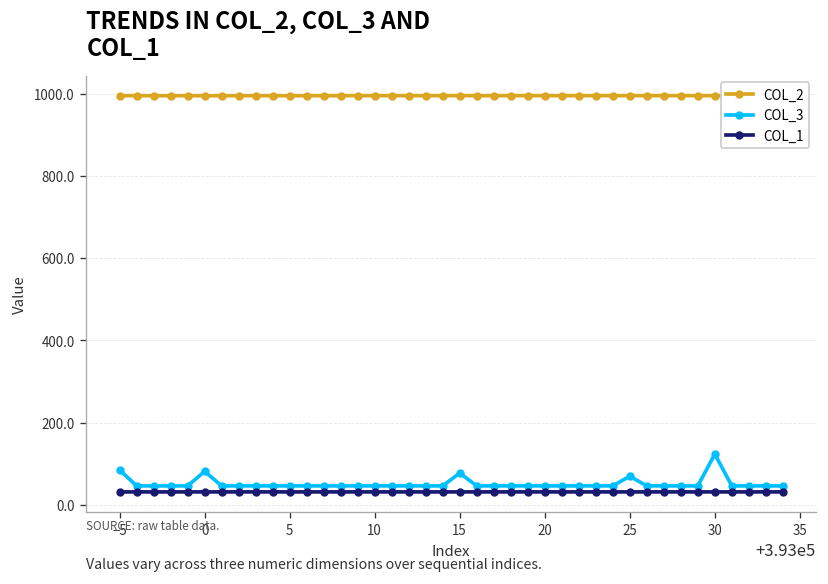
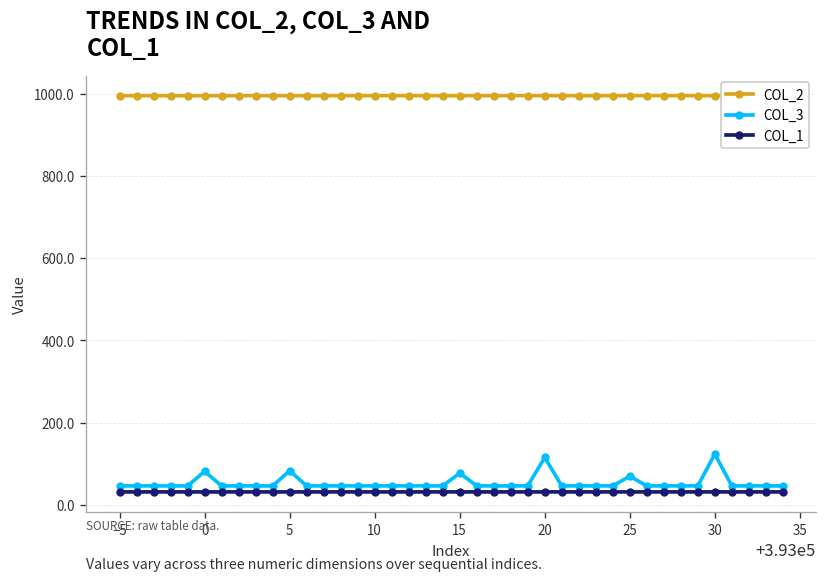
COL_3, −5: 80 -> 50
COL_3, 5: 50 -> 80
COL_3, 20: 50 -> 120
